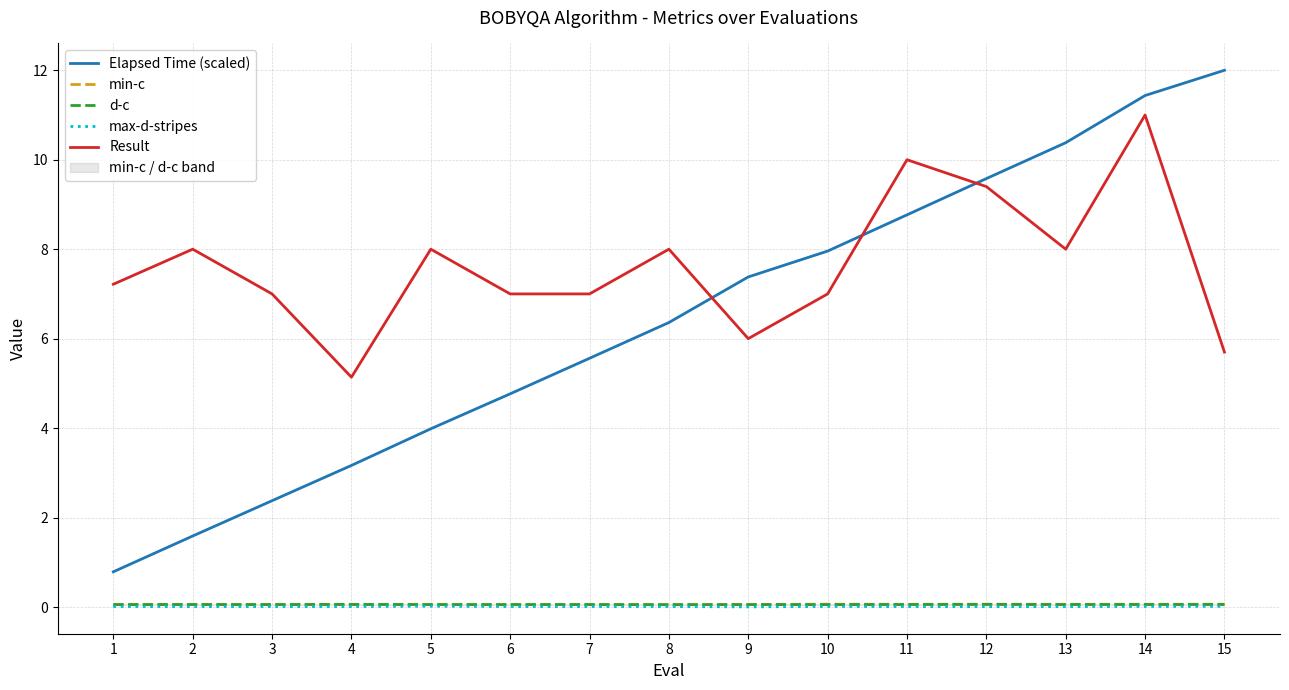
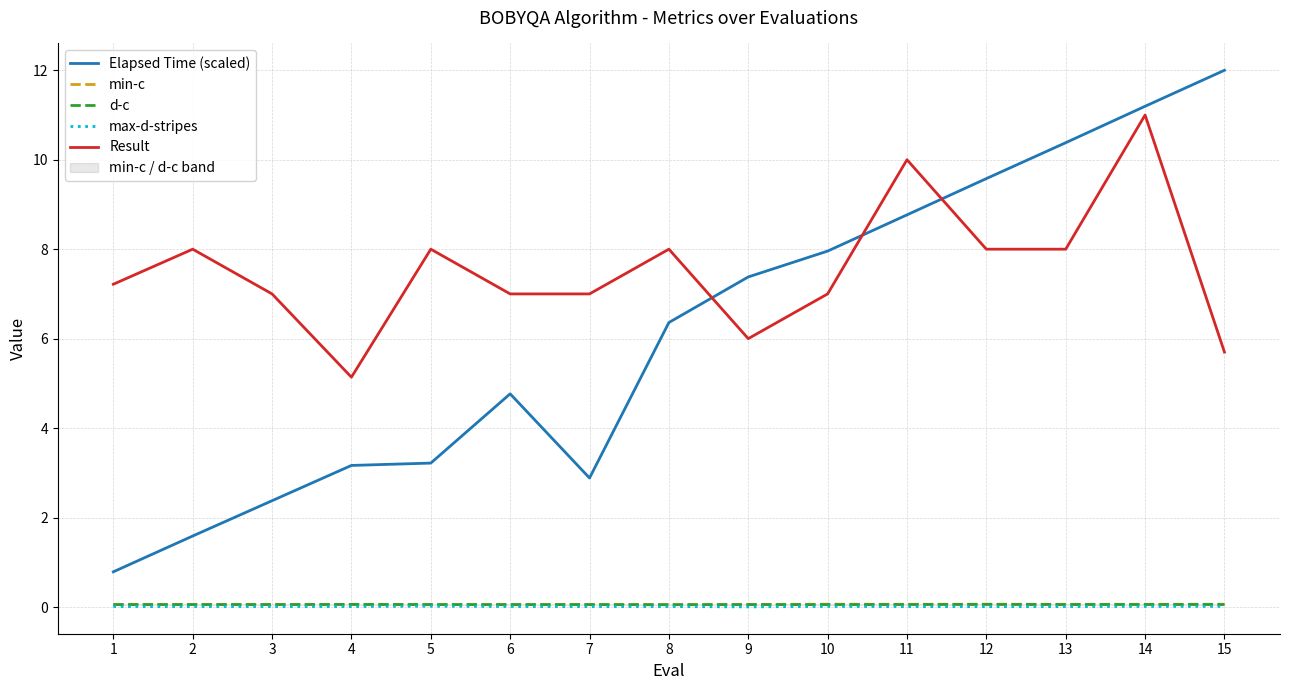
Elapsed Time (scaled), 5: 4.0 -> 3.2
Elapsed Time (scaled), 7: 5.6 -> 2.9
Result, 12: 9.4 -> 8.0
Elapsed Time (scaled), 14: 11.4 -> 11.2
